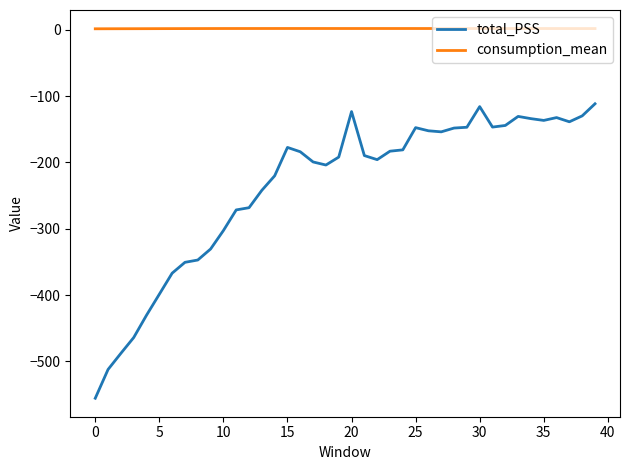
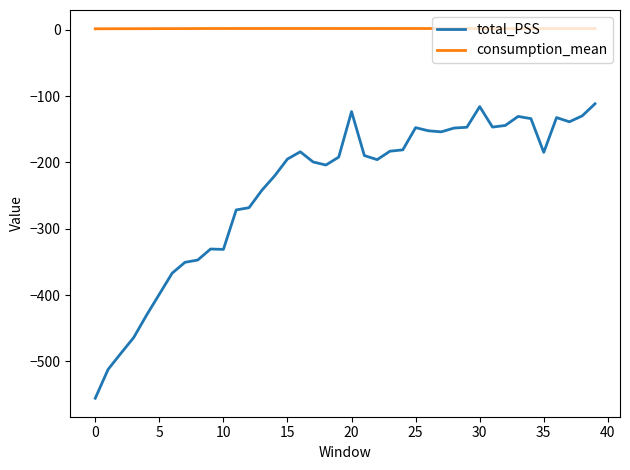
total_PSS, 10: -300 -> -330
total_PSS, 15: -180 -> -190
total_PSS, 35: -140 -> -180
